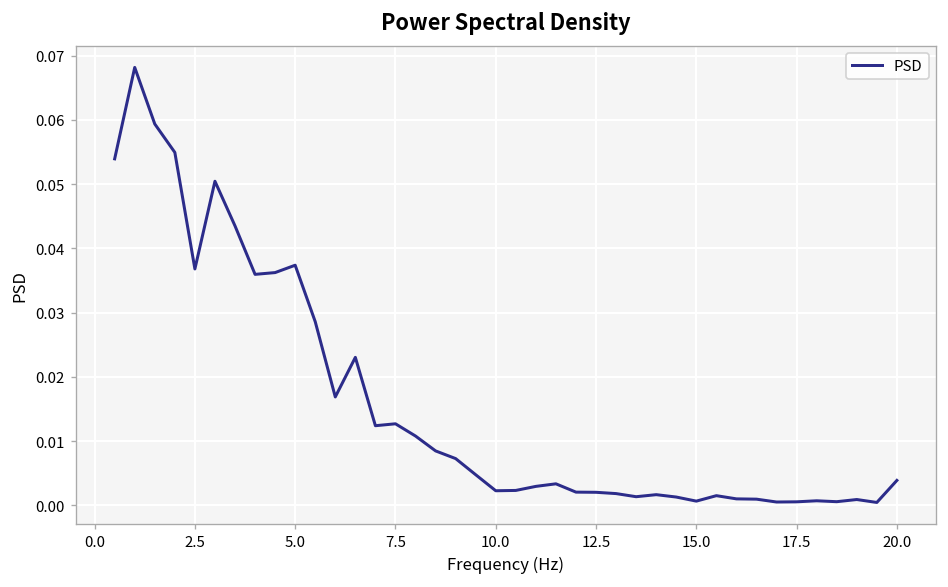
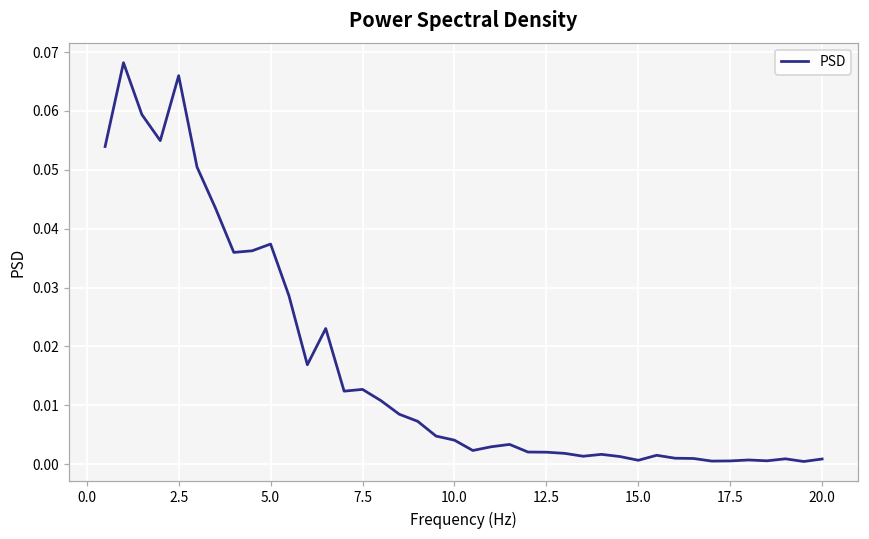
2.5: 0.037 -> 0.066
10.0: 0.002 -> 0.004
20.0: 0.004 -> 0.001
